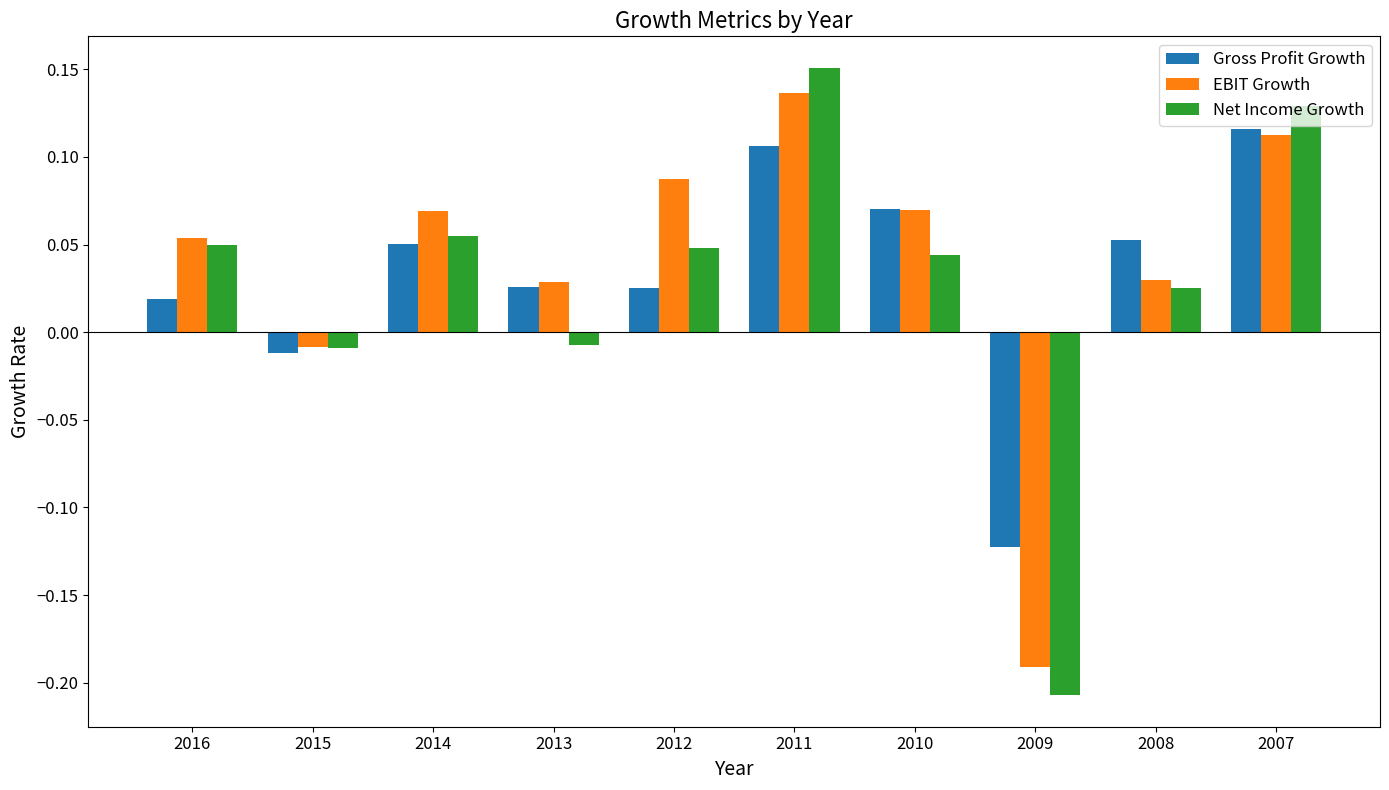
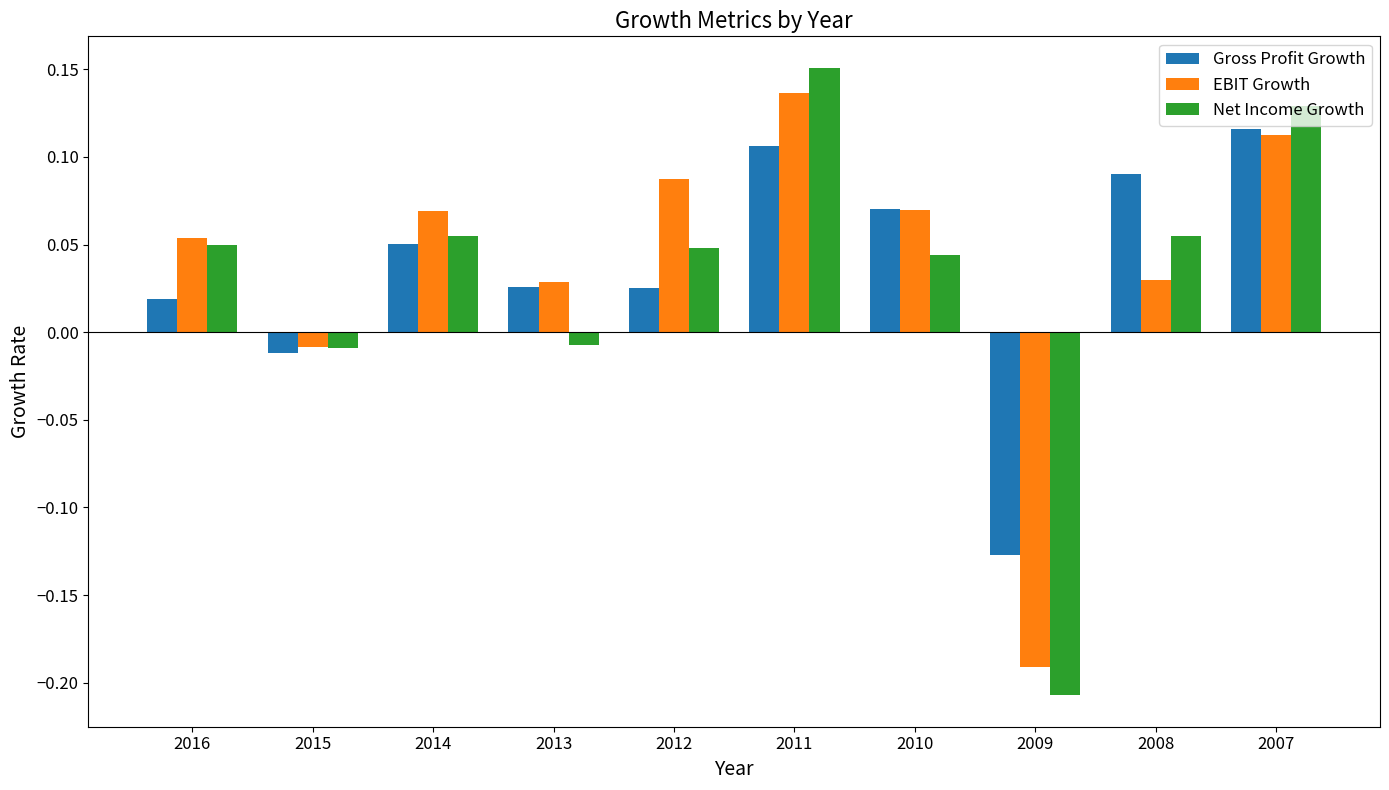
Gross Profit Growth, 2009: -0.123 -> -0.127
Gross Profit Growth, 2008: 0.053 -> 0.090
Net Income Growth, 2008: 0.025 -> 0.055
